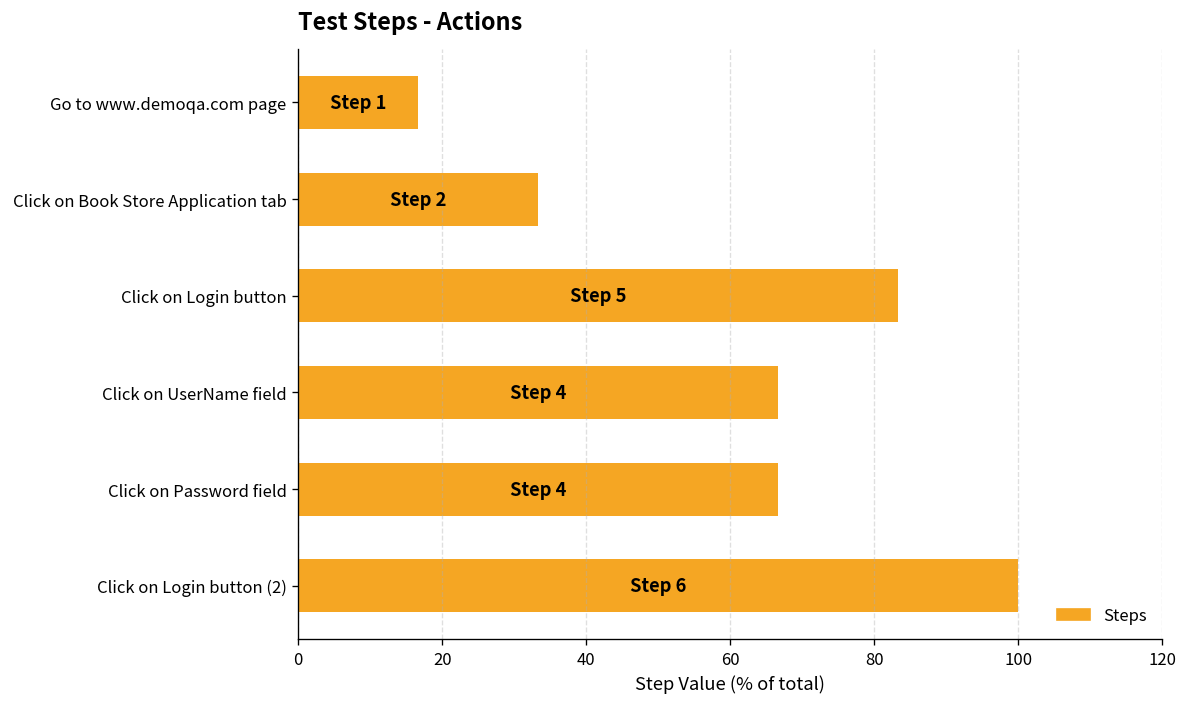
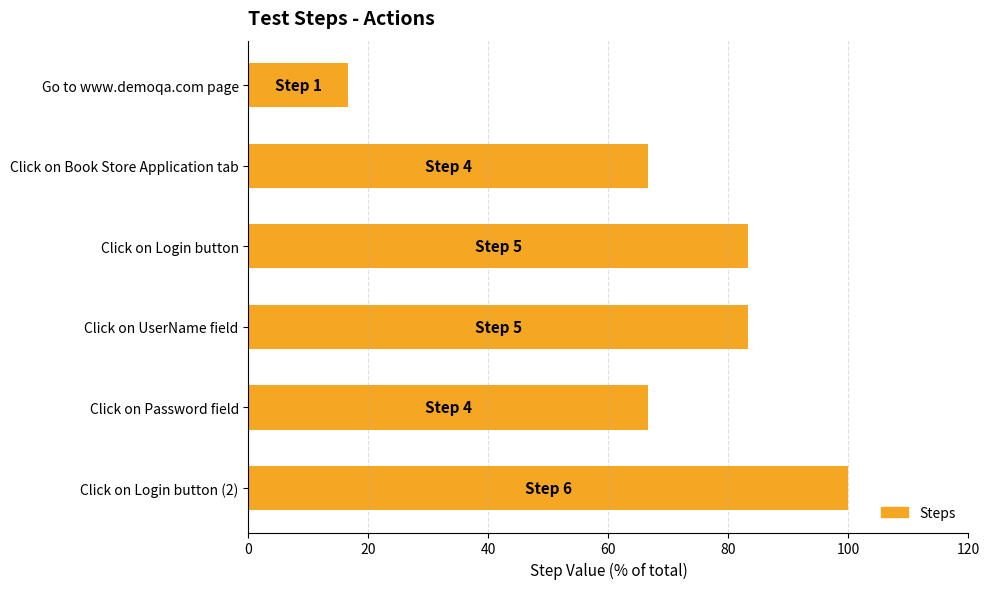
Click on Book Store Application tab: 2 -> 4
Click on UserName field: 4 -> 5
